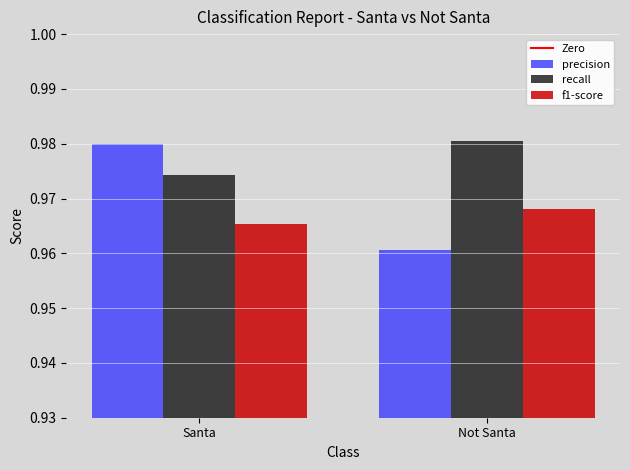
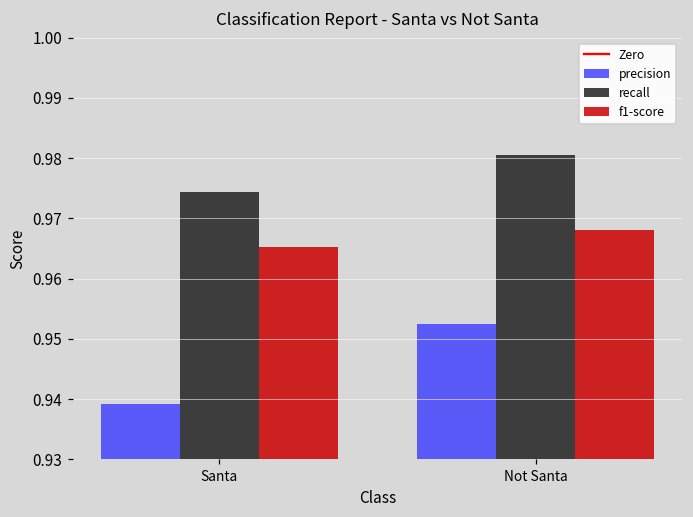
precision, Santa: 0.980 -> 0.939
precision, Not Santa: 0.961 -> 0.953
